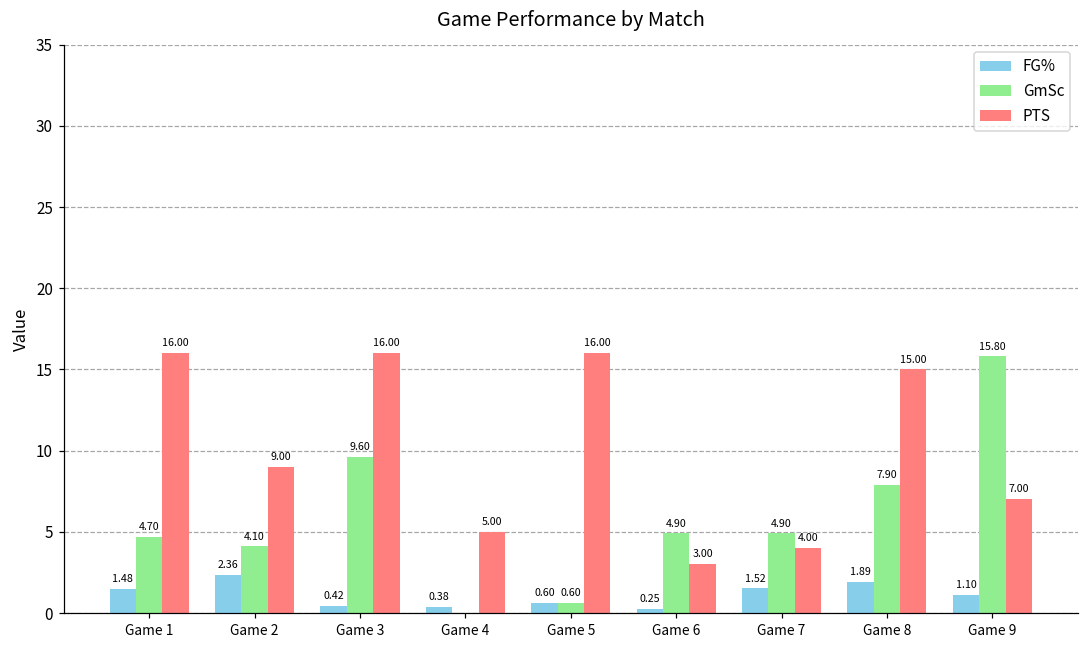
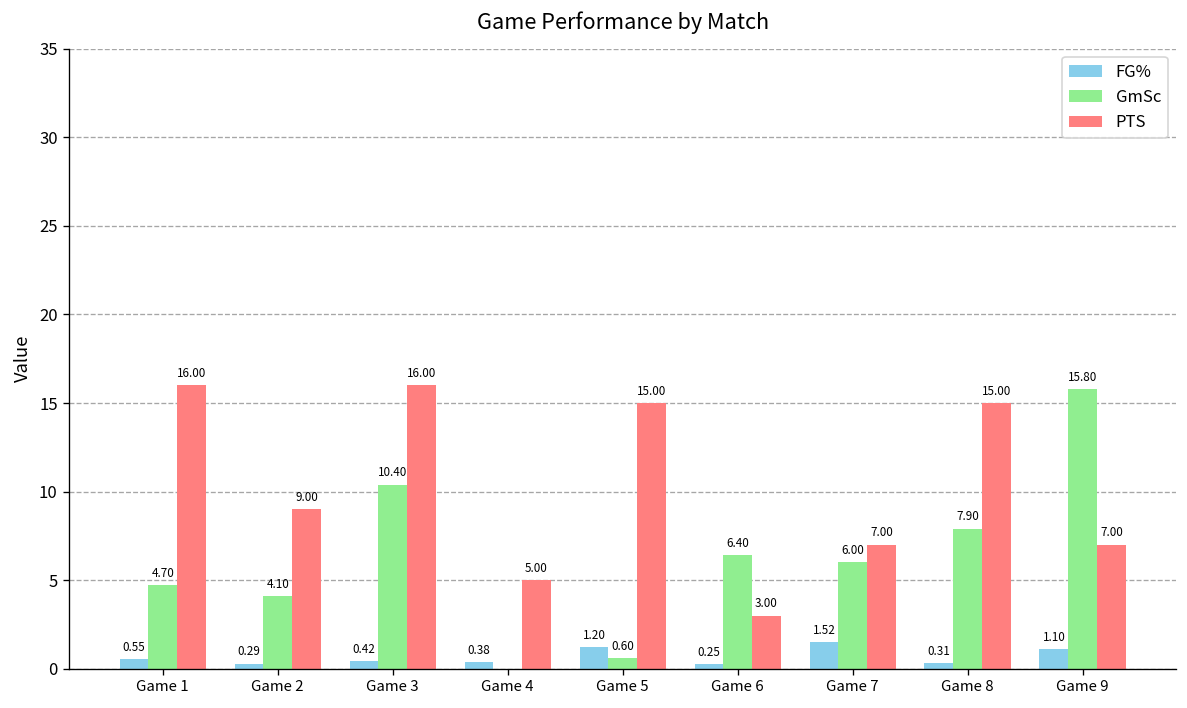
FG%, Game 1: 1.48 -> 0.55
FG%, Game 2: 2.36 -> 0.29
GmSc, Game 3: 9.60 -> 10.40
FG%, Game 5: 0.60 -> 1.20
PTS, Game 5: 16.00 -> 15.00
GmSc, Game 6: 4.90 -> 6.40
GmSc, Game 7: 4.90 -> 6.00
PTS, Game 7: 4.00 -> 7.00
FG%, Game 8: 1.89 -> 0.31
